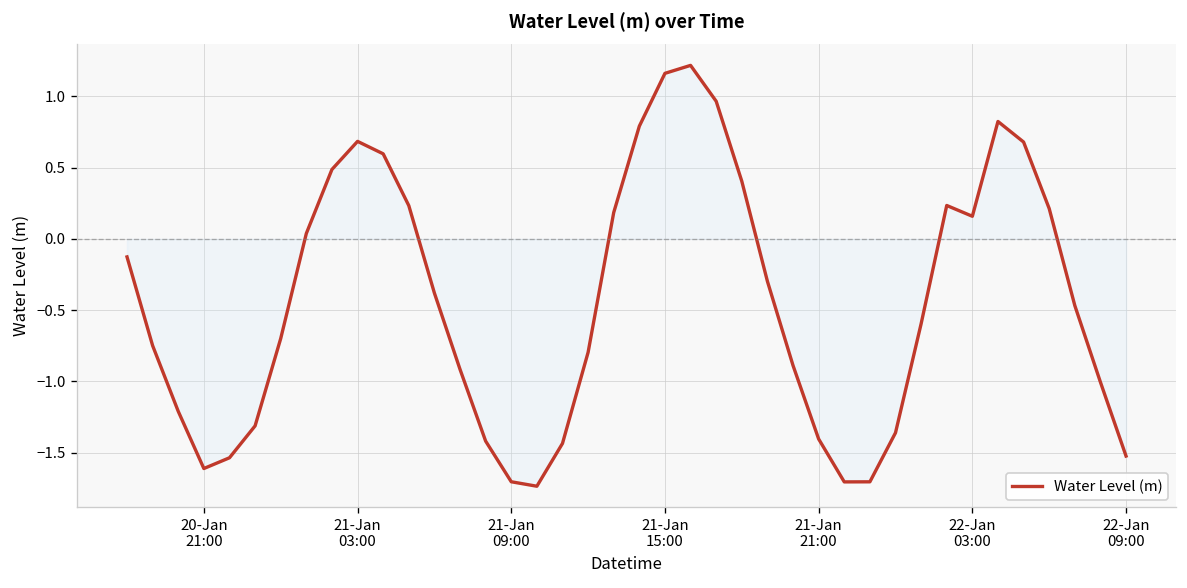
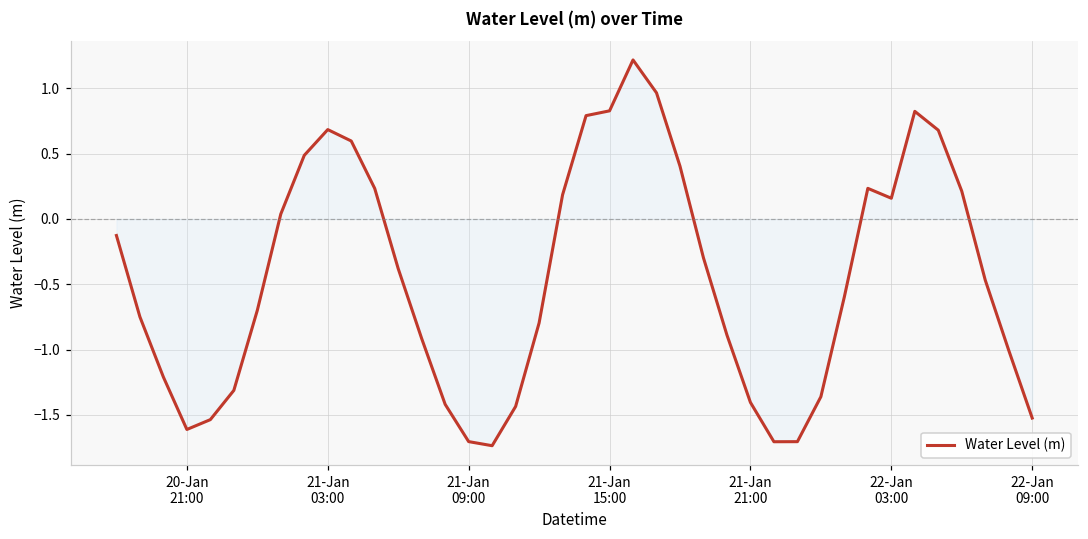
Water Level (m), 21-Jan 15:00: 1.16 -> 0.83
